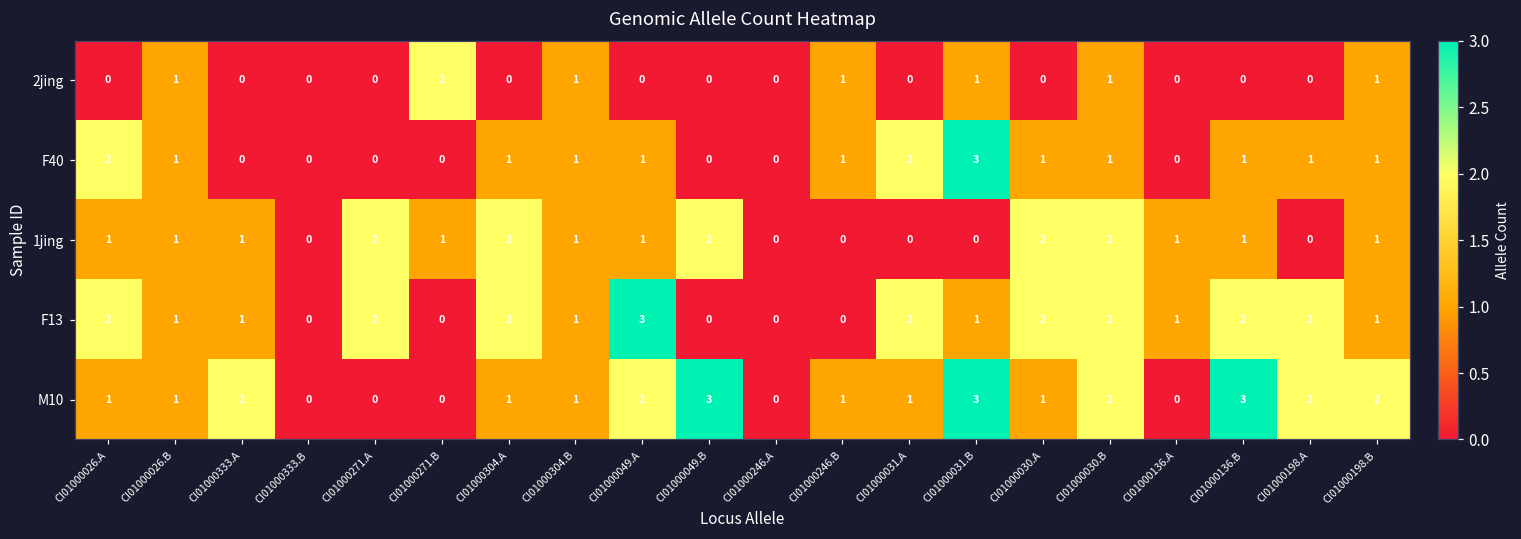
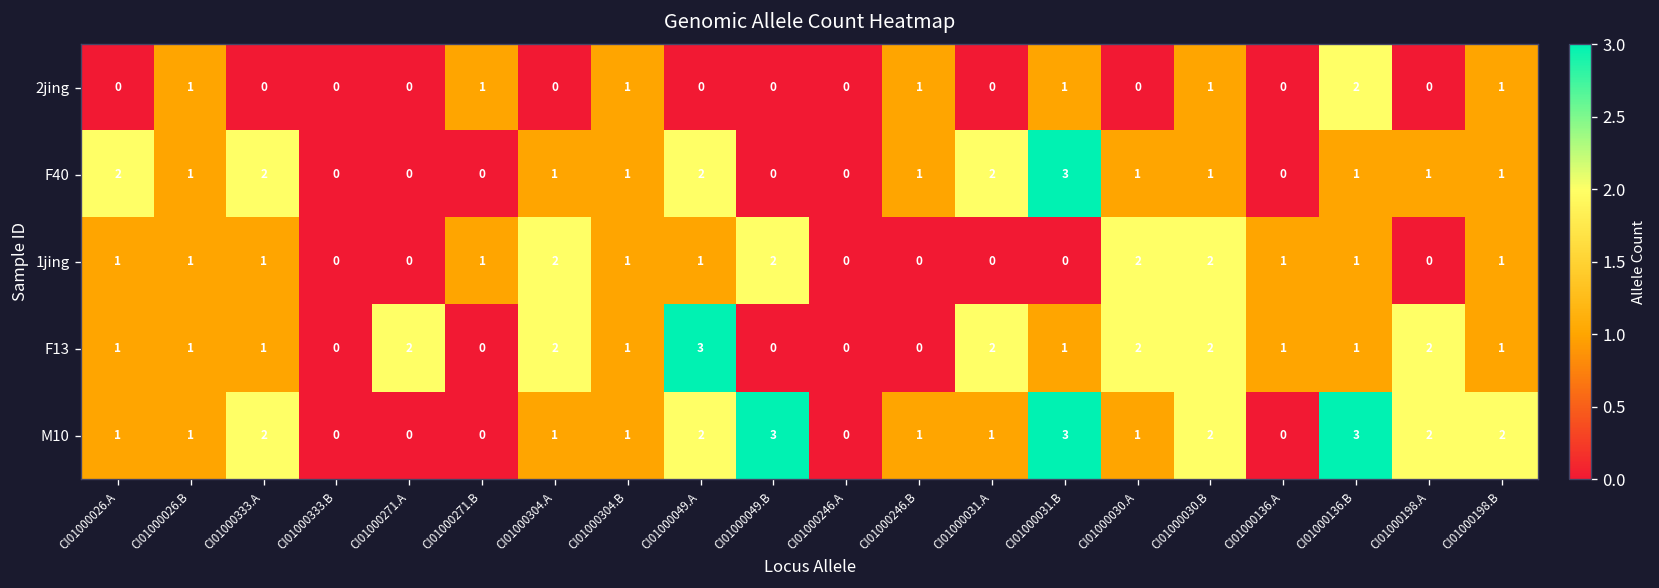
2jing, CI01000271.B: 2 -> 1
2jing, CI01000136.B: 0 -> 2
F40, CI01000333.A: 0 -> 2
F40, CI01000049.A: 1 -> 2
1jing, CI01000271.A: 2 -> 0
F13, CI01000026.A: 2 -> 1
F13, CI01000136.B: 2 -> 1
